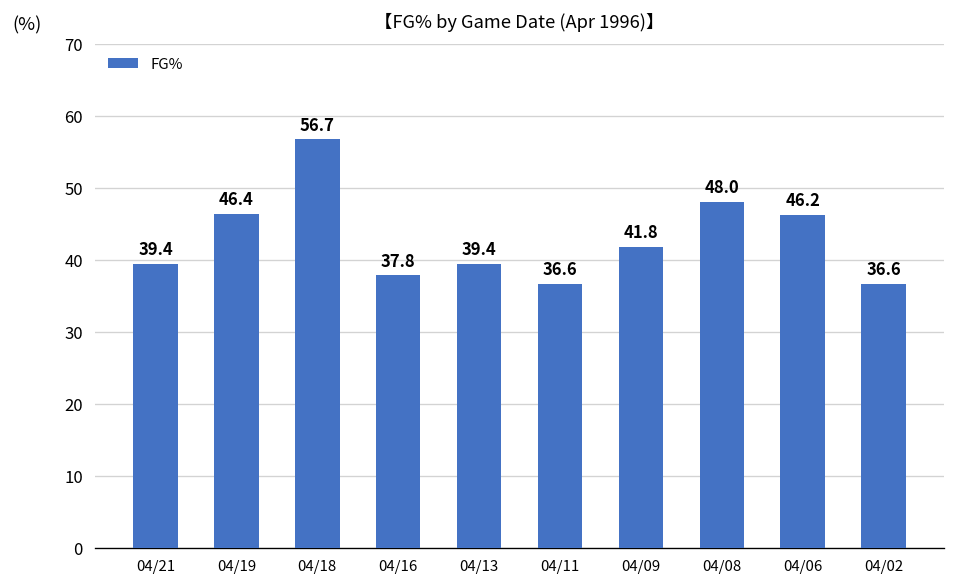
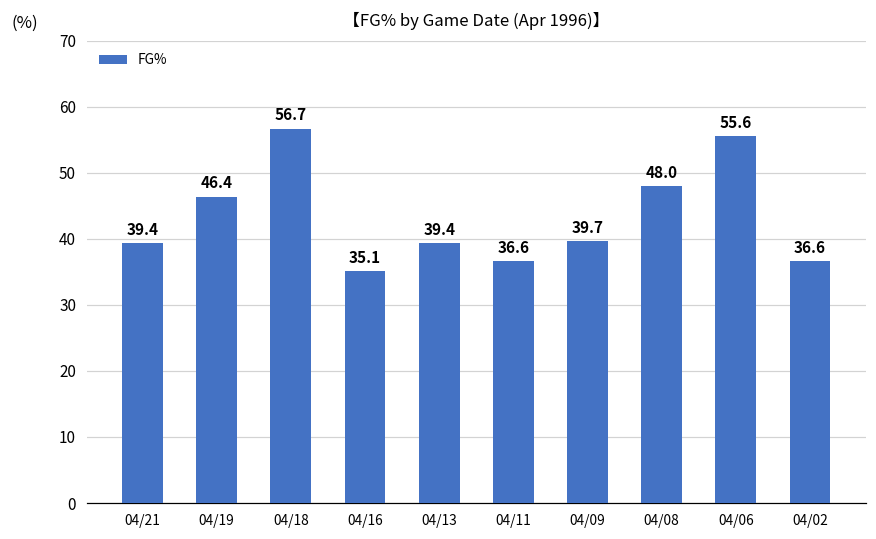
04/16: 37.8 -> 35.1
04/09: 41.8 -> 39.7
04/06: 46.2 -> 55.6
